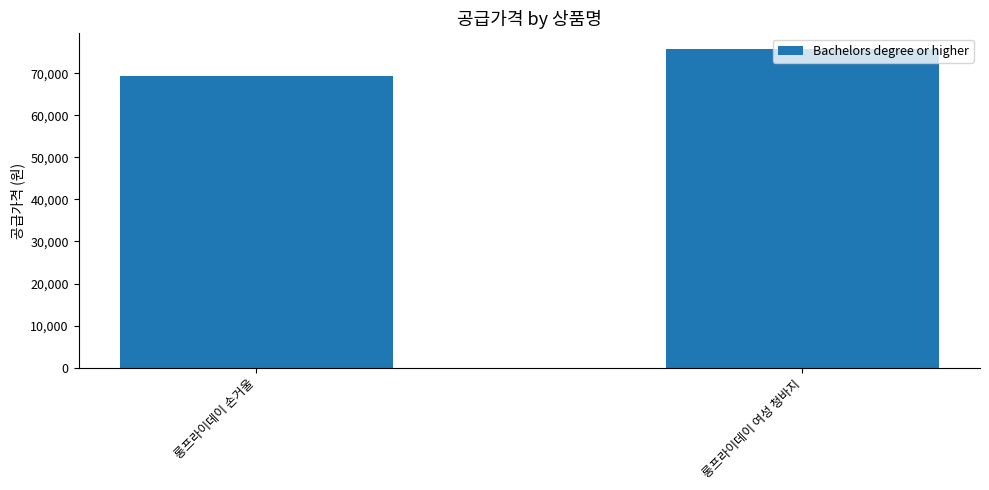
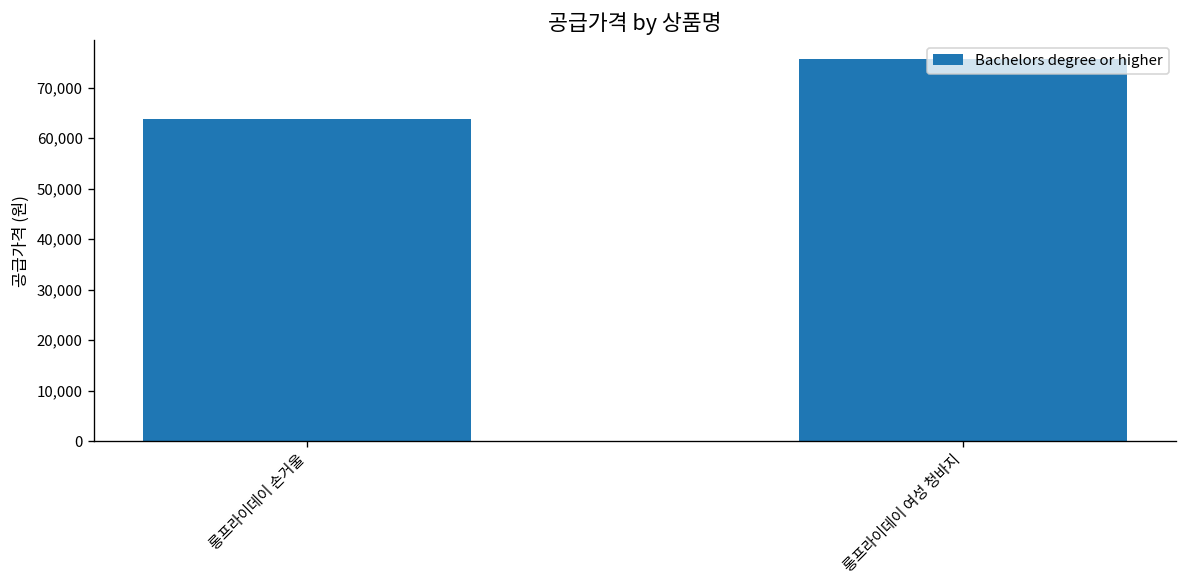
롱프라이데이 손거울: 69,000 -> 64,000
